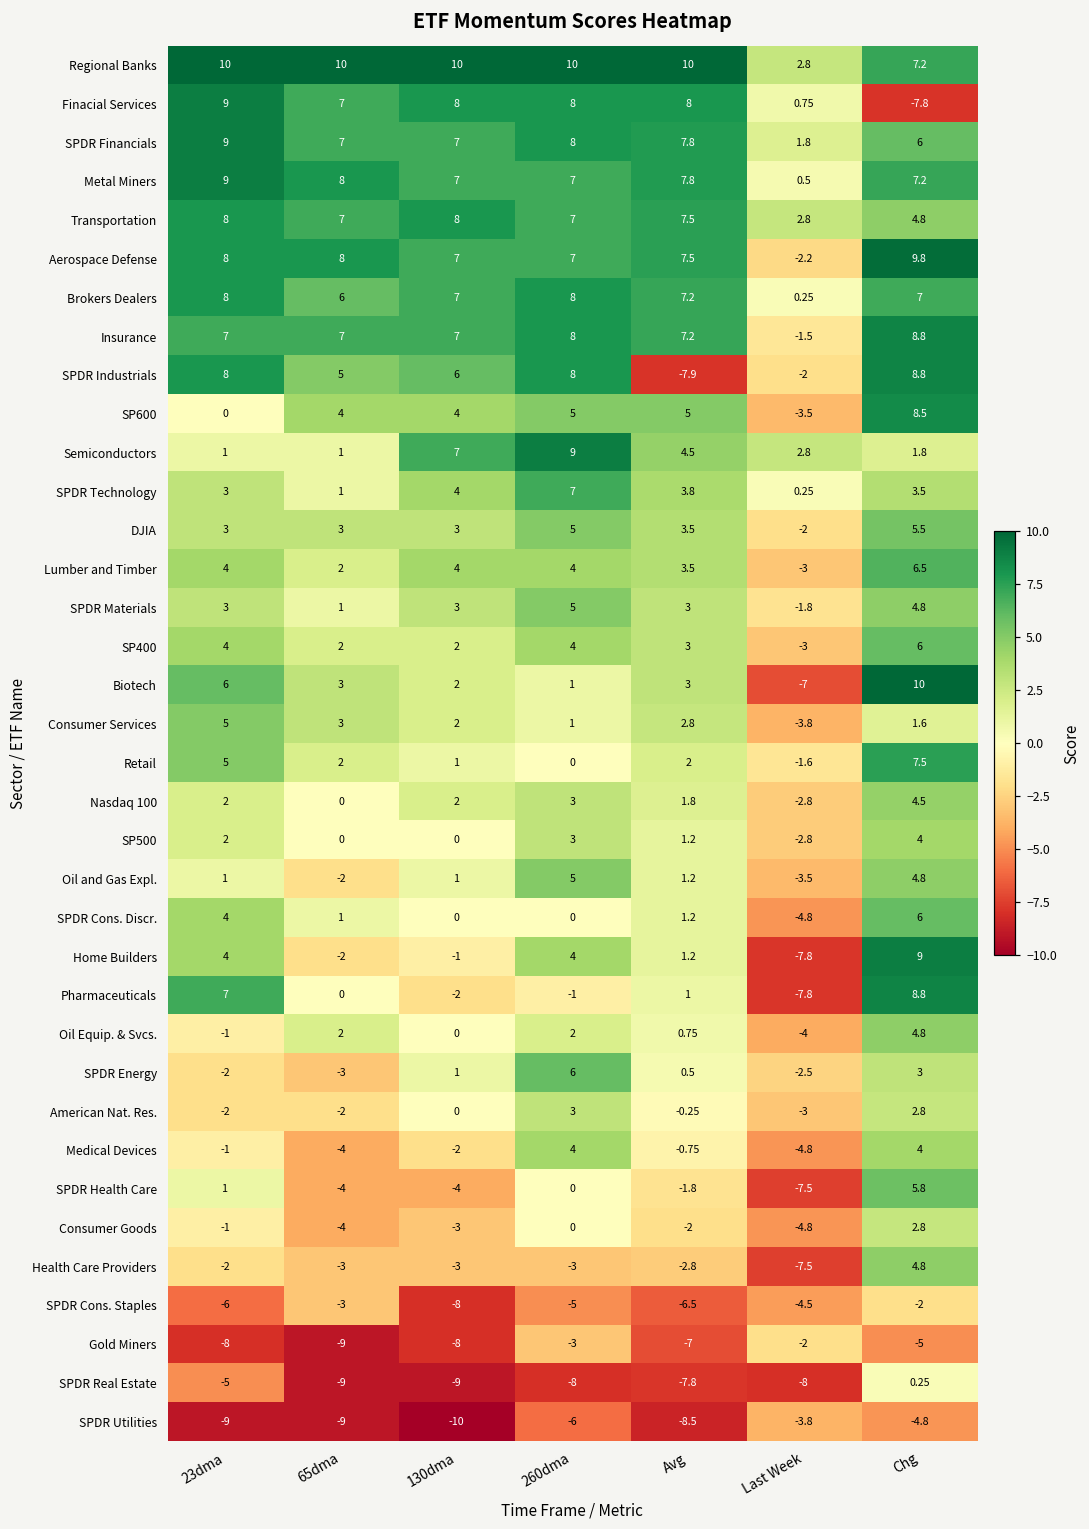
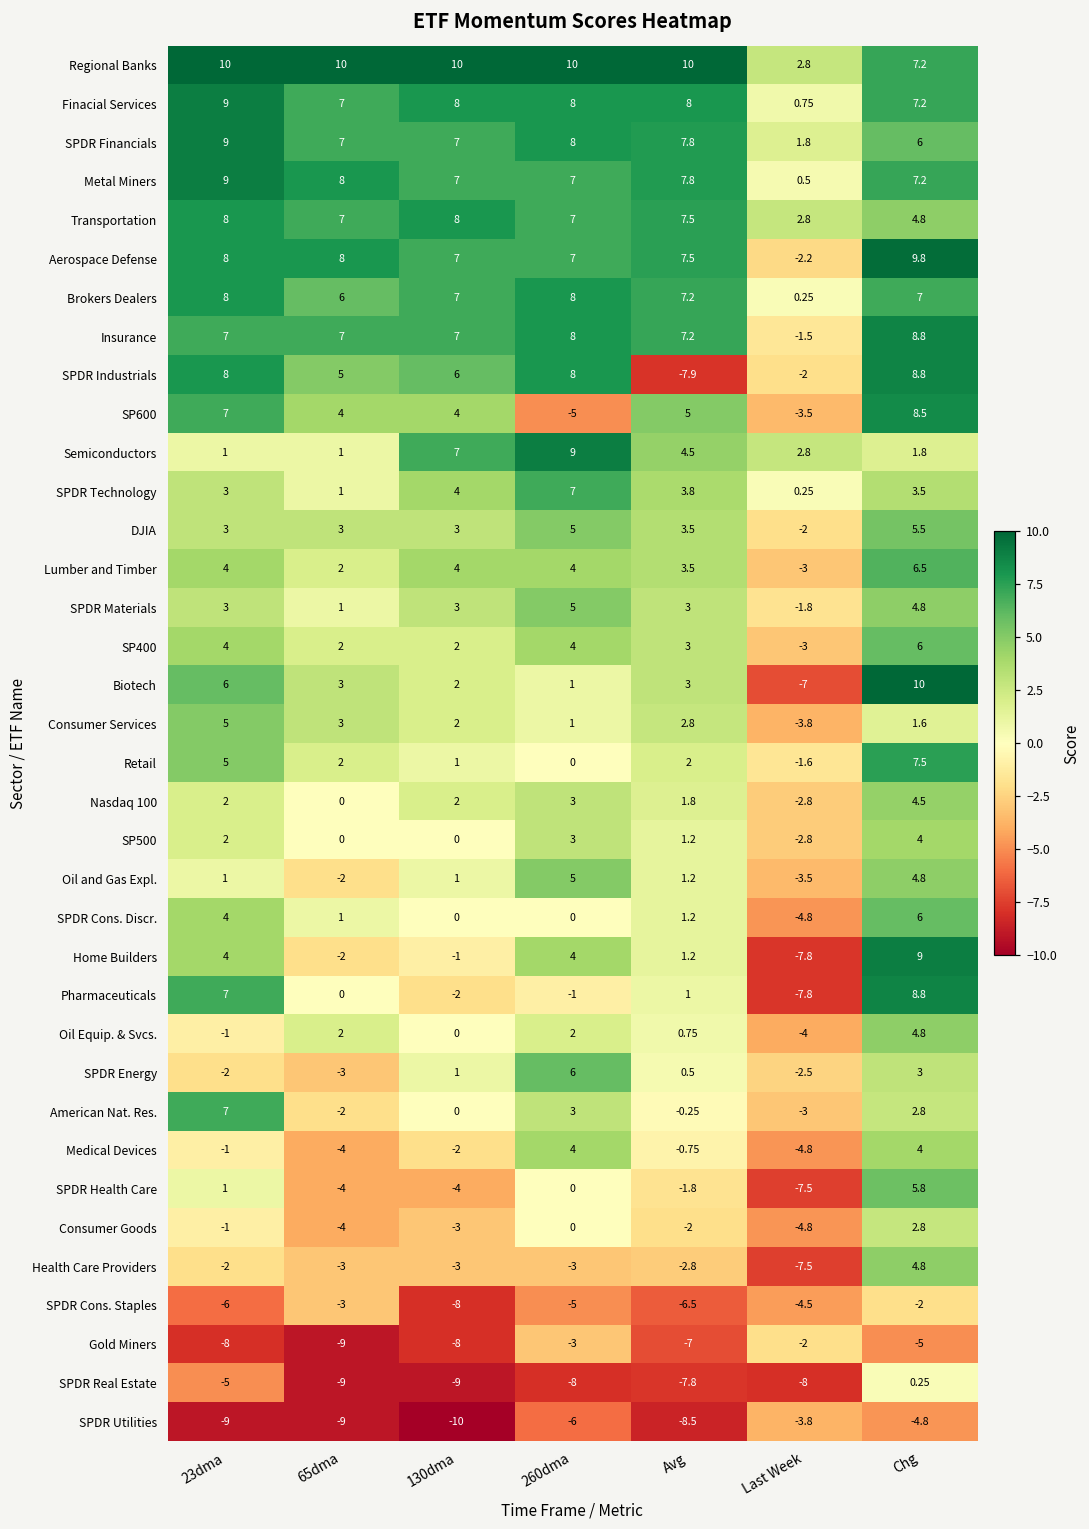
Finacial Services, Chg: -7.8 -> 7.2
SP600, 23dma: 0 -> 7
SP600, 260dma: 5 -> -5
American Nat. Res., 23dma: -2 -> 7
